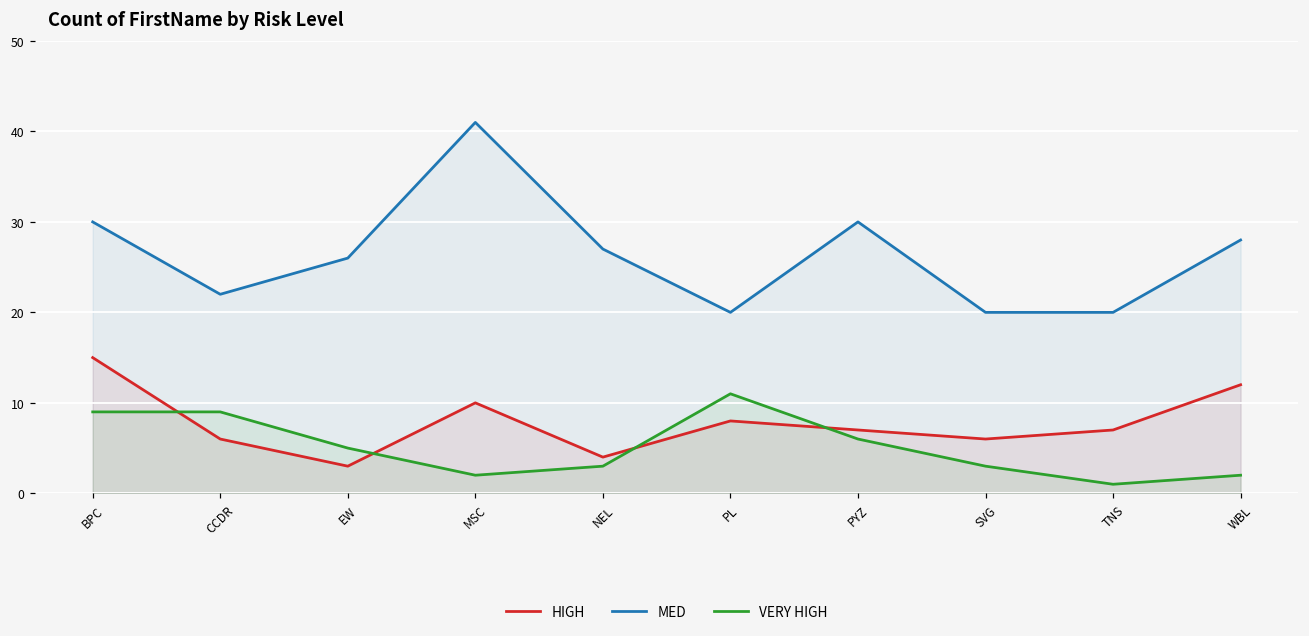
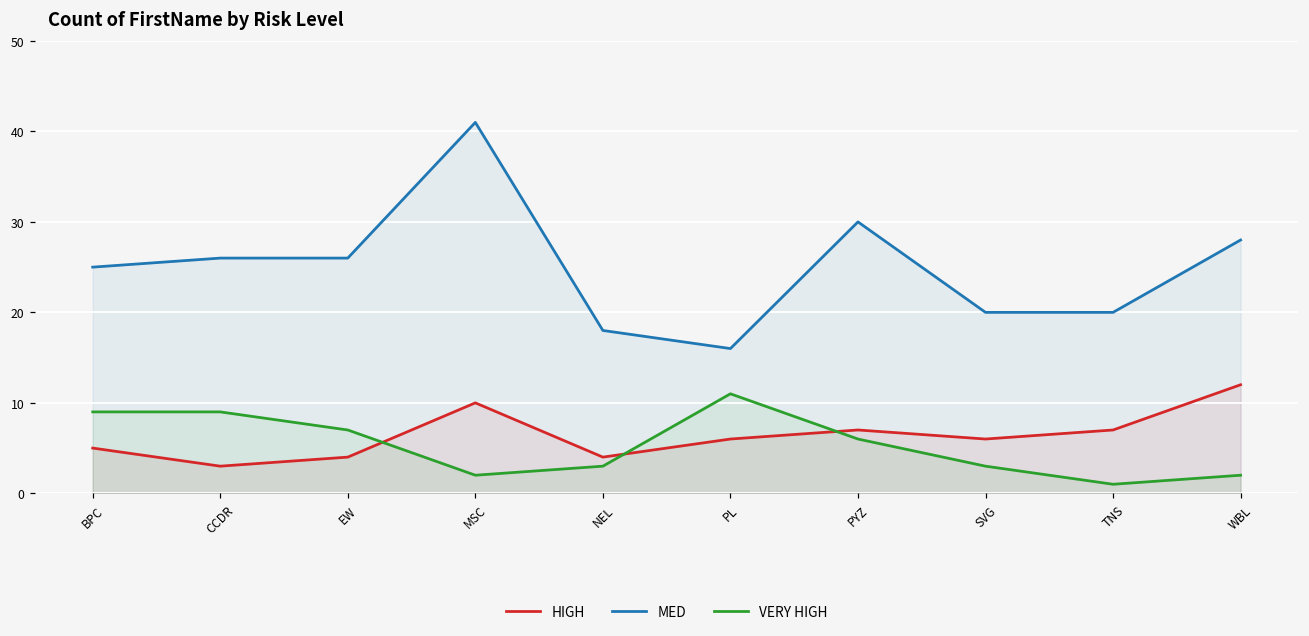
HIGH, BPC: 15 -> 5
MED, BPC: 30 -> 25
HIGH, CCDR: 6 -> 3
MED, CCDR: 22 -> 26
HIGH, EW: 3 -> 4
VERY HIGH, EW: 5 -> 7
MED, NEL: 27 -> 18
HIGH, PL: 8 -> 6
MED, PL: 20 -> 16
